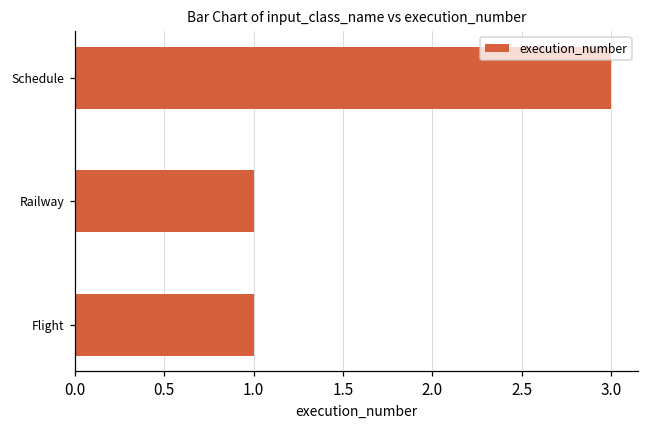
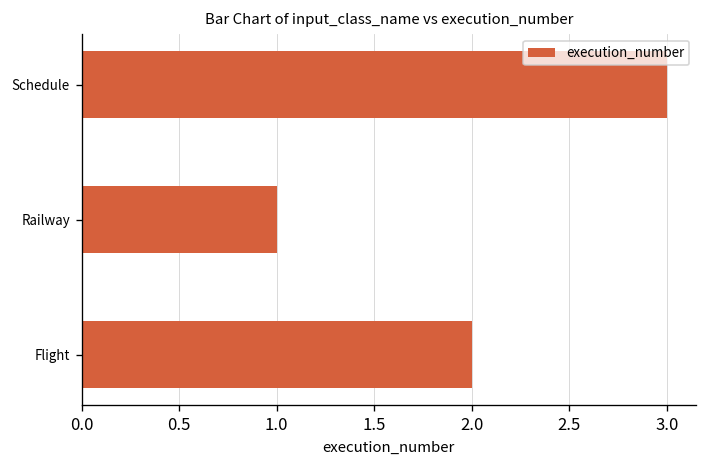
Flight: 1 -> 2
